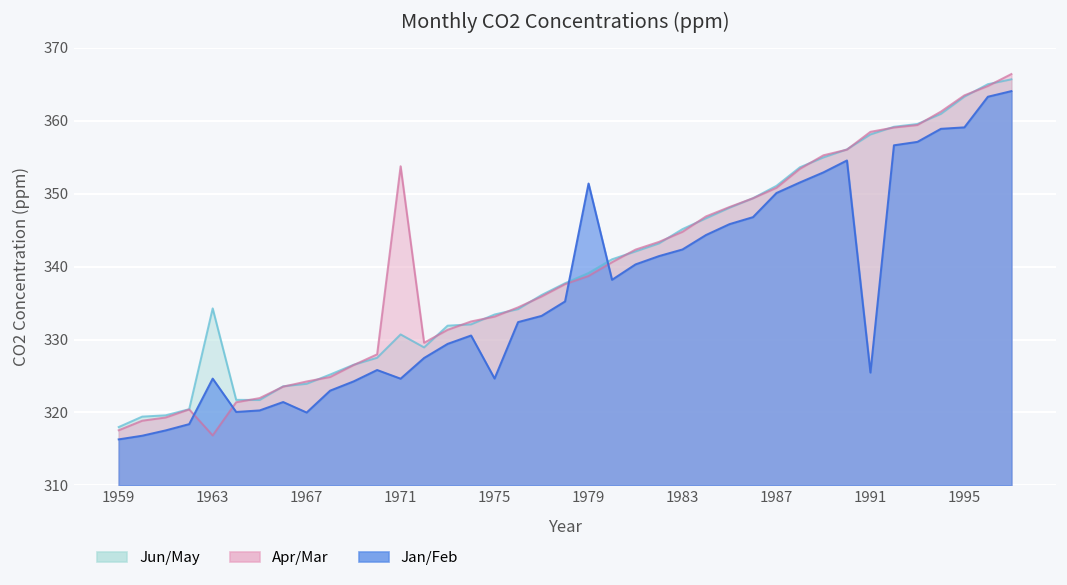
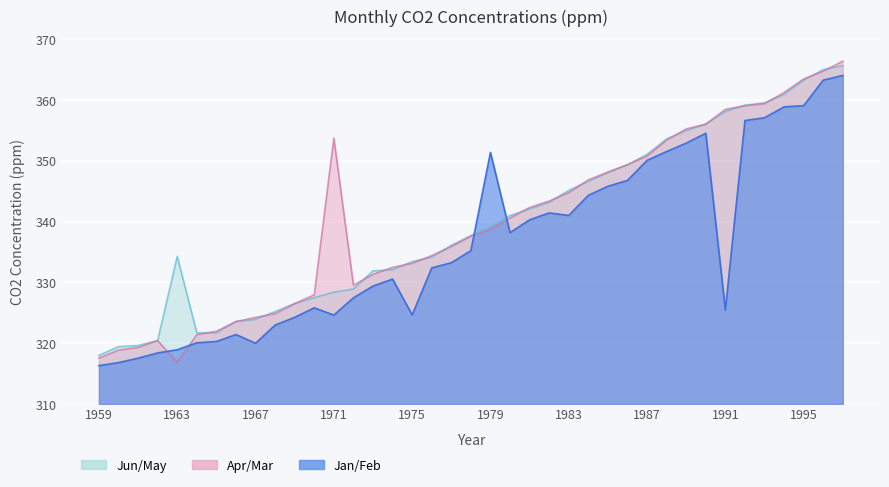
Jan/Feb, 1963: 325 -> 319
Jun/May, 1971: 331 -> 328
Jan/Feb, 1983: 342 -> 341
